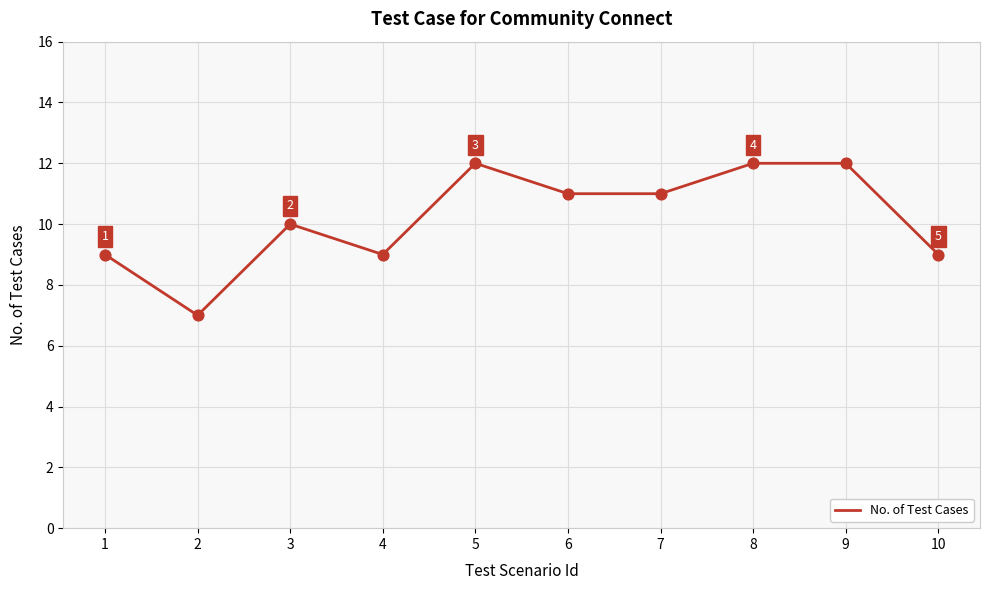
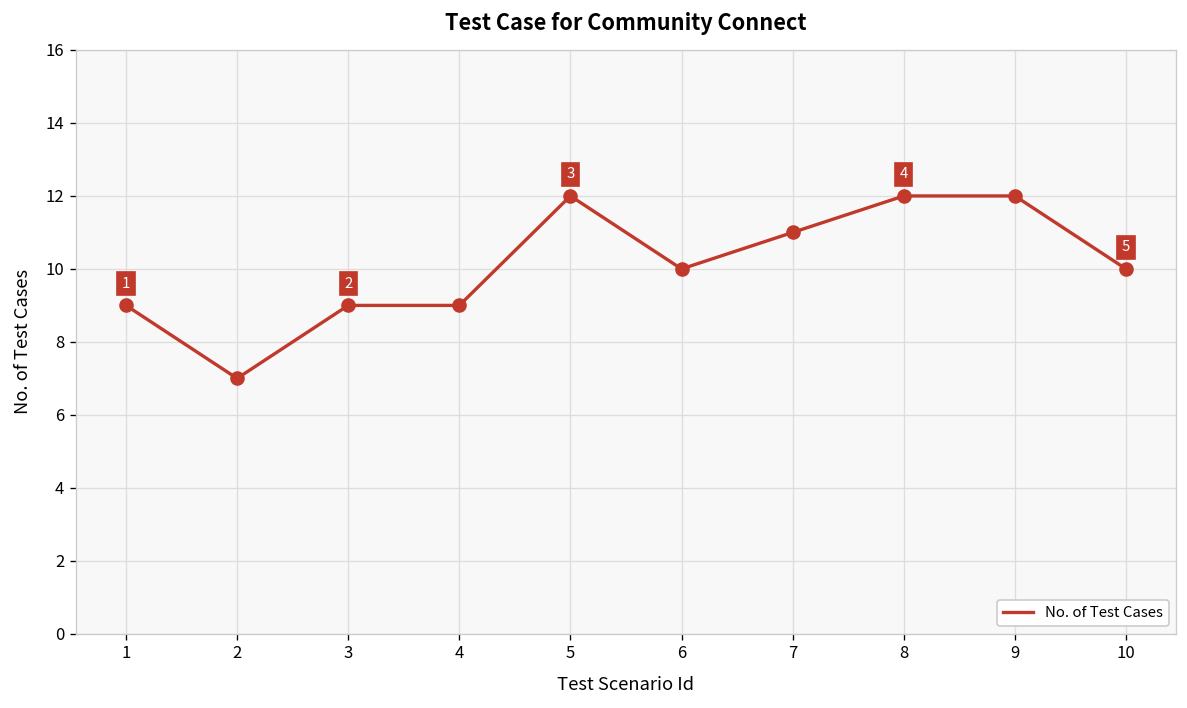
3: 10 -> 9
6: 11 -> 10
10: 9 -> 10
